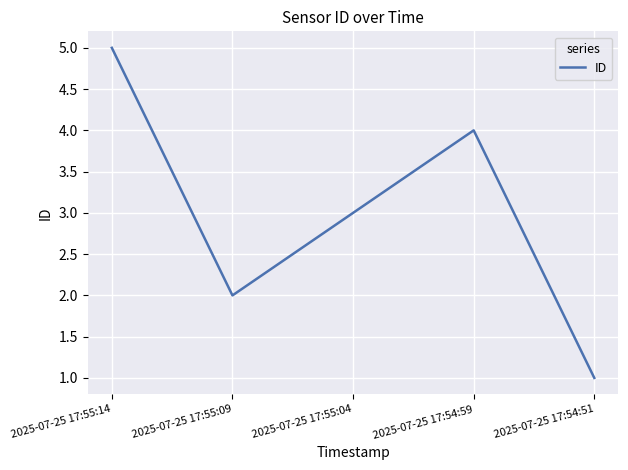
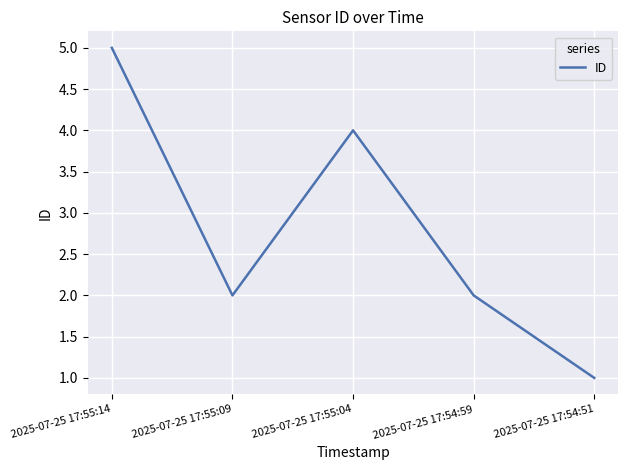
2025-07-25 17:55:04: 3 -> 4
2025-07-25 17:54:59: 4 -> 2
